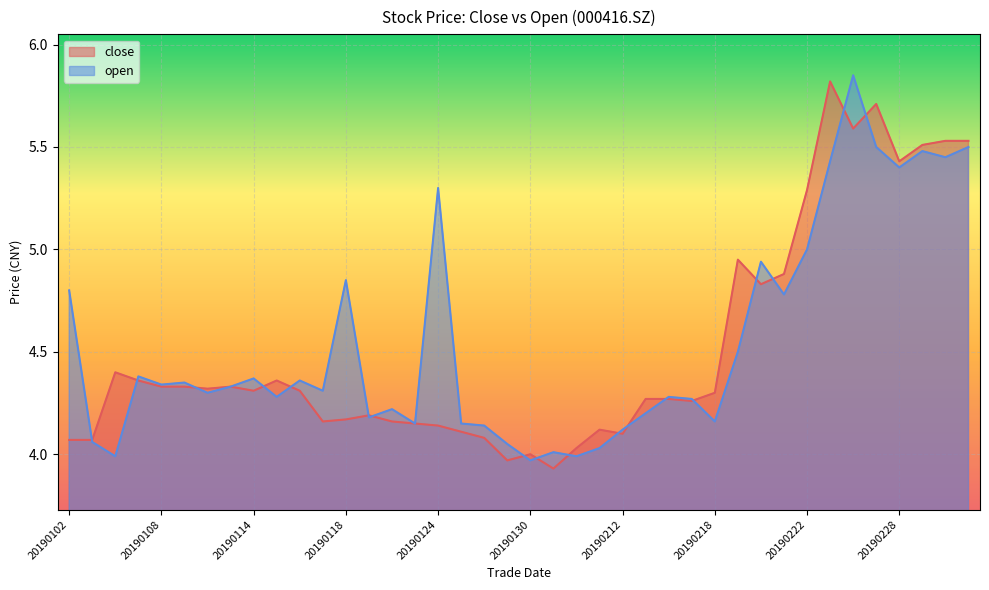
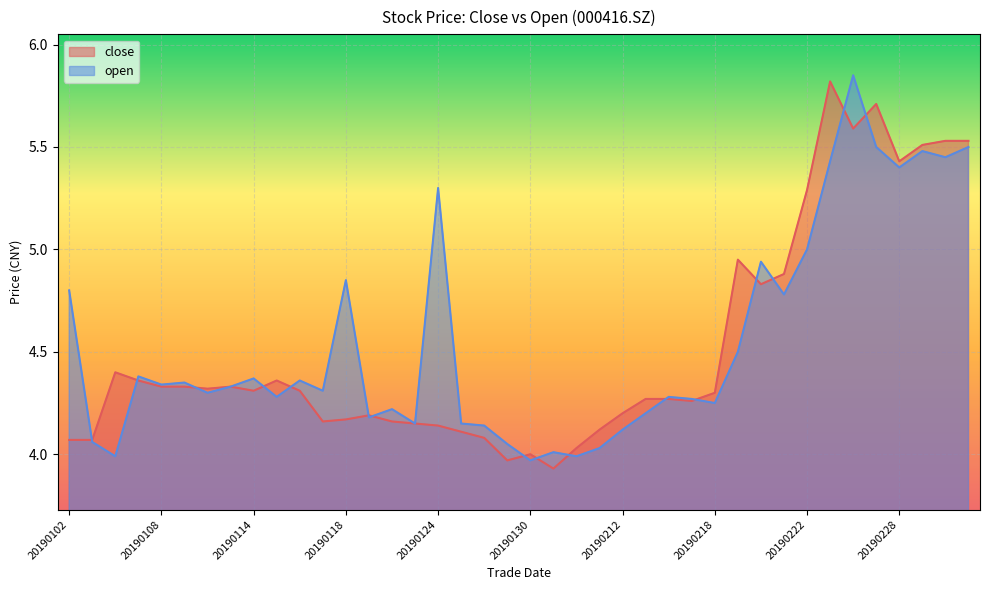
close, 20190212: 4.1 -> 4.2
open, 20190218: 4.16 -> 4.25
